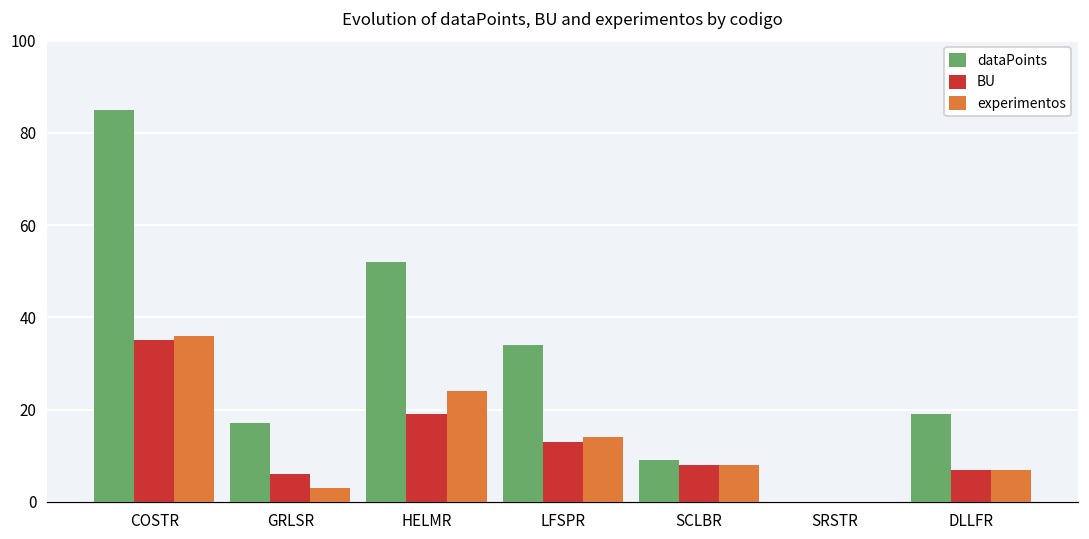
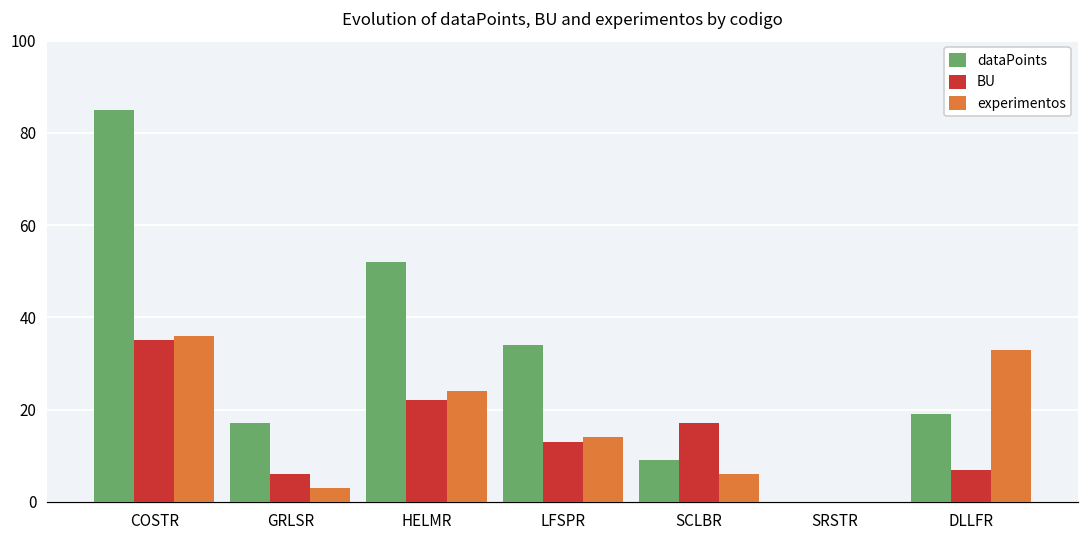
BU, HELMR: 19 -> 22
BU, SCLBR: 8 -> 17
experimentos, SCLBR: 8 -> 6
experimentos, DLLFR: 7 -> 33
